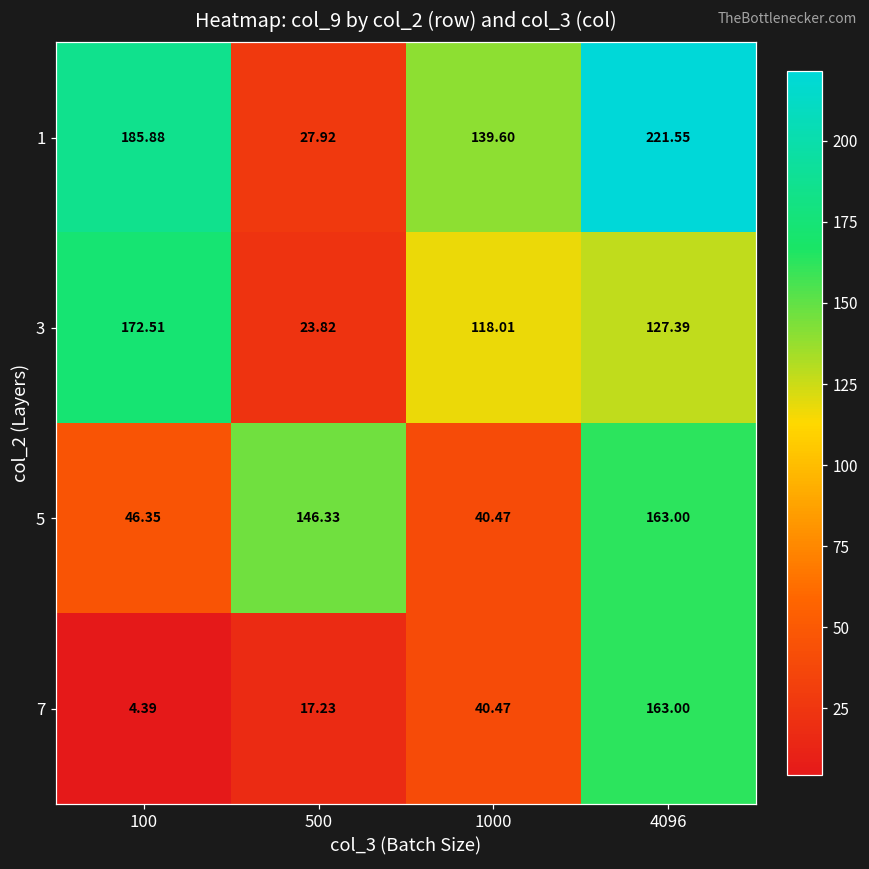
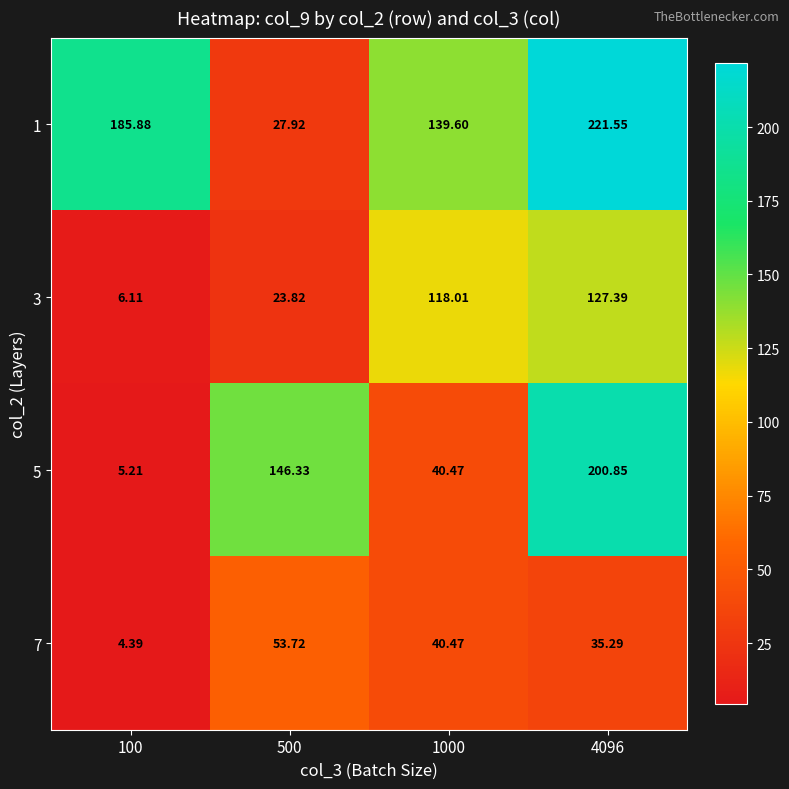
3, 100: 172.51 -> 6.11
5, 100: 46.35 -> 5.21
5, 4096: 163.00 -> 200.85
7, 500: 17.23 -> 53.72
7, 4096: 163.00 -> 35.29
